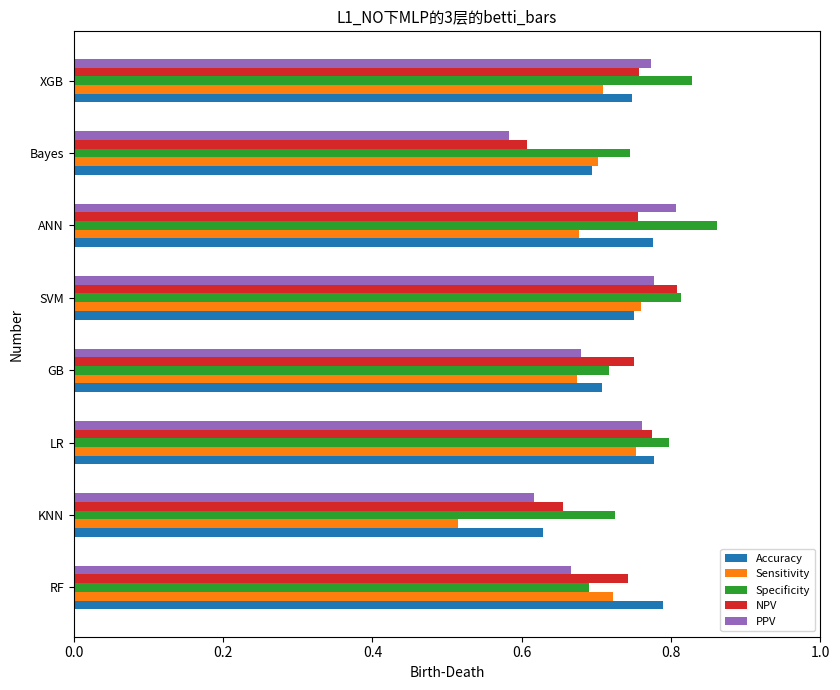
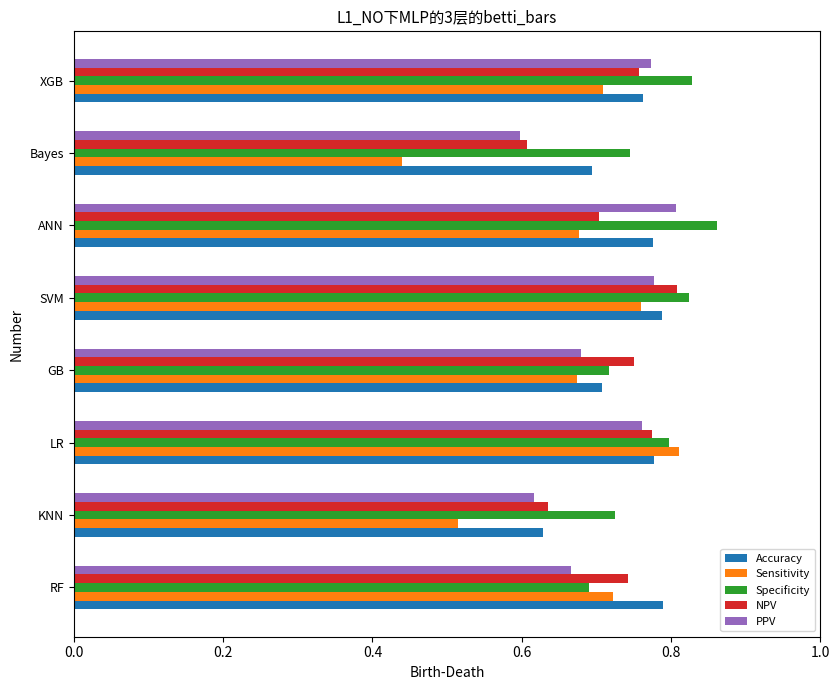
Accuracy, XGB: 0.75 -> 0.76
PPV, Bayes: 0.58 -> 0.60
Sensitivity, Bayes: 0.70 -> 0.44
NPV, ANN: 0.76 -> 0.70
Specificity, SVM: 0.81 -> 0.82
Accuracy, SVM: 0.75 -> 0.79
Sensitivity, LR: 0.75 -> 0.81
NPV, KNN: 0.66 -> 0.63
